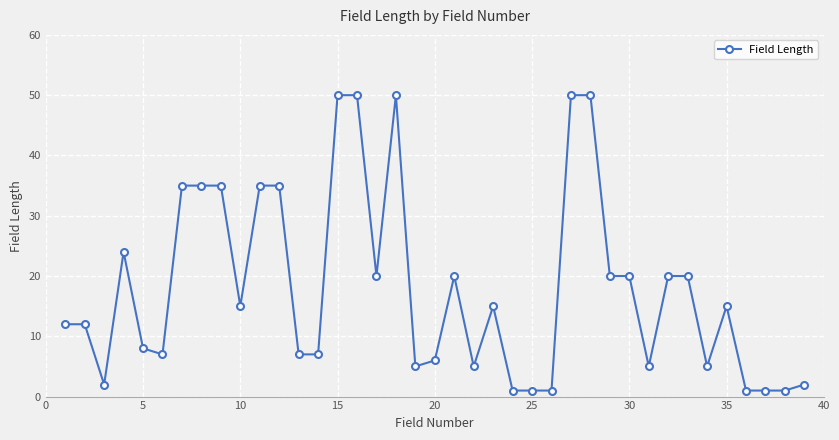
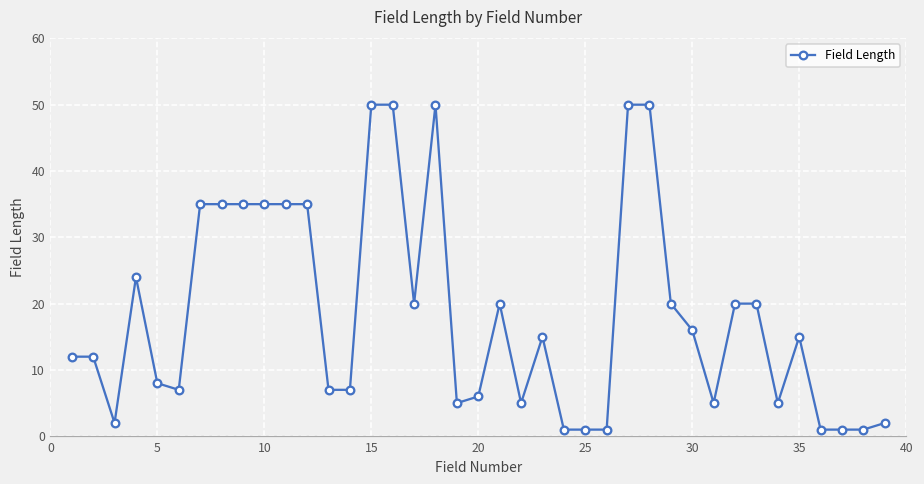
10: 15 -> 35
30: 20 -> 16
